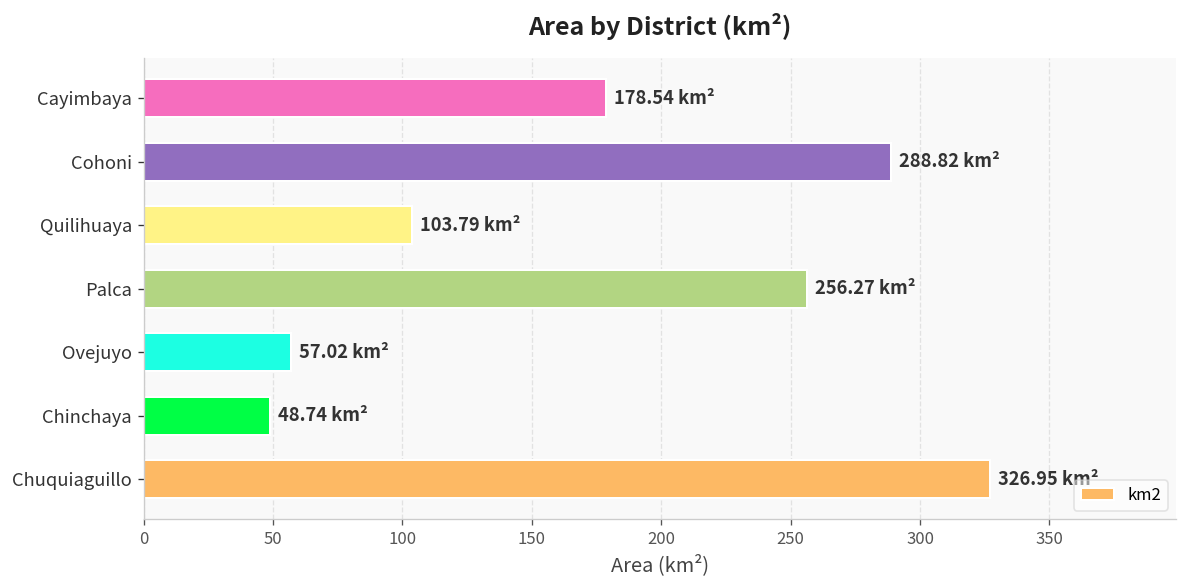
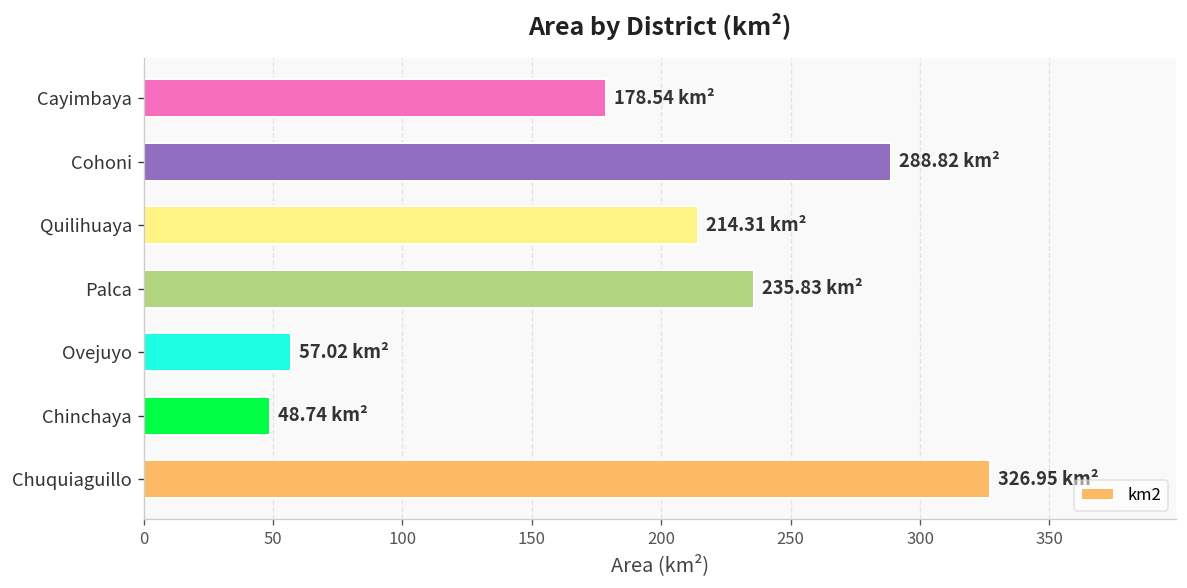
Quilihuaya: 103.79 -> 214.31
Palca: 256.27 -> 235.83
